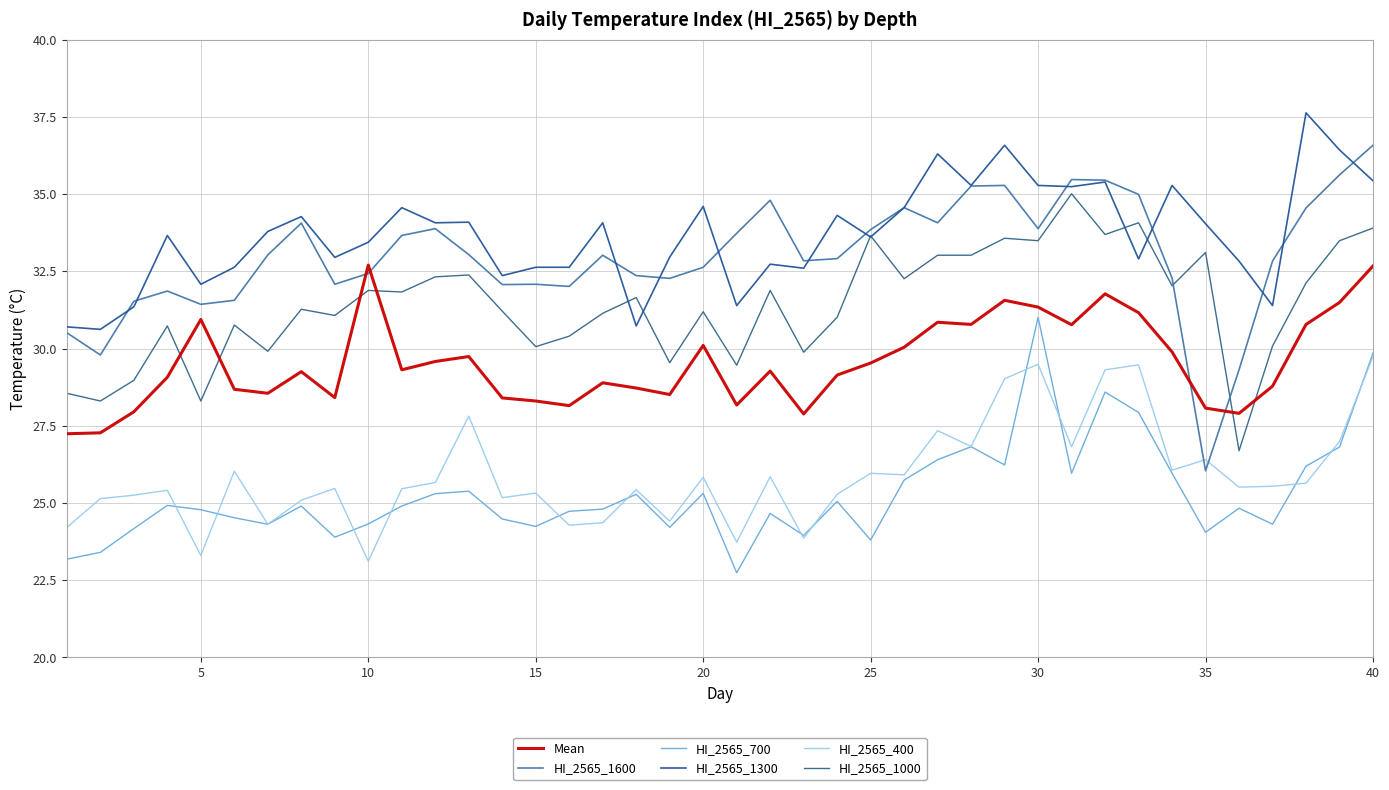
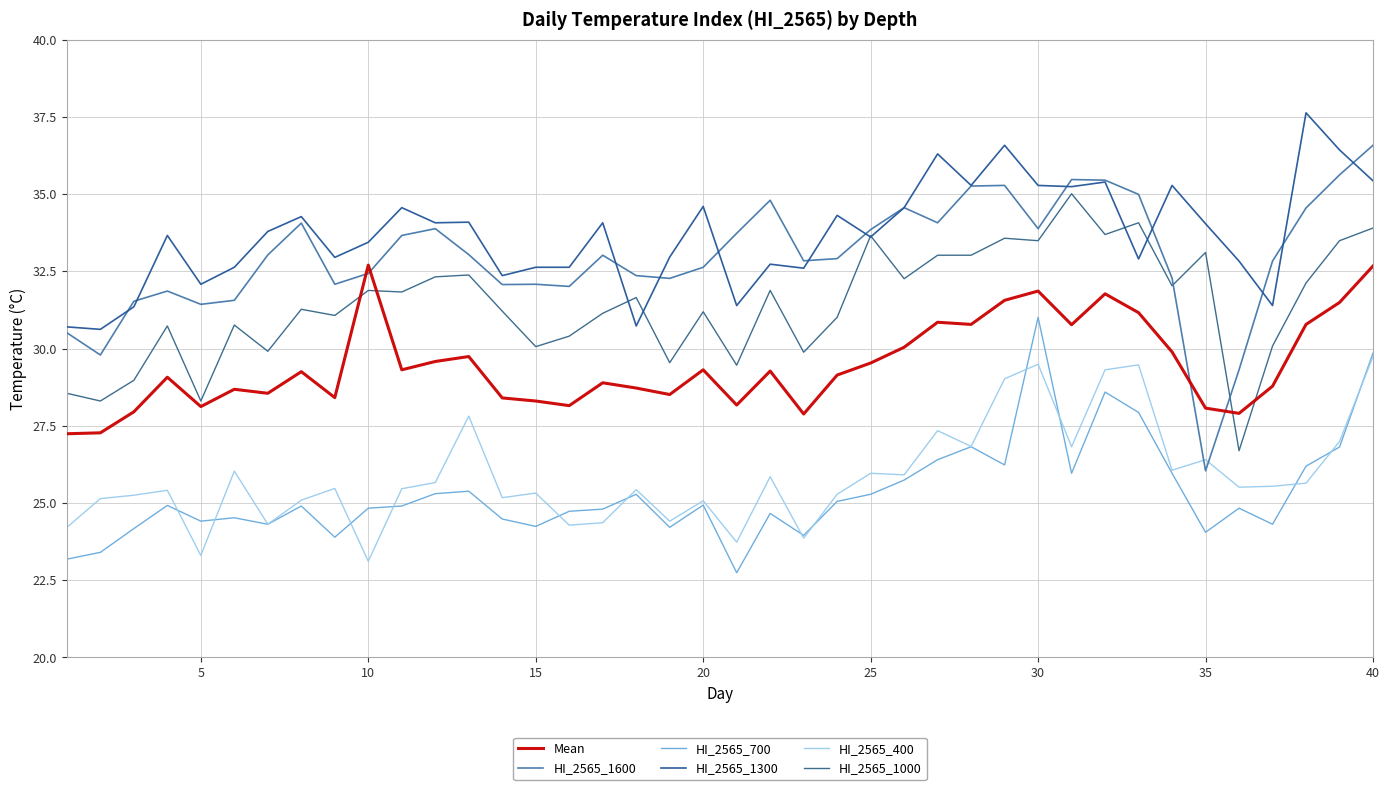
Mean, 5: 30.9 -> 28.1
HI_2565_700, 5: 24.8 -> 24.4
HI_2565_700, 10: 24.3 -> 24.8
Mean, 20: 30.1 -> 29.3
HI_2565_700, 20: 25.3 -> 24.9
HI_2565_400, 20: 25.8 -> 25.1
HI_2565_700, 25: 23.8 -> 25.3
Mean, 30: 31.3 -> 31.9
